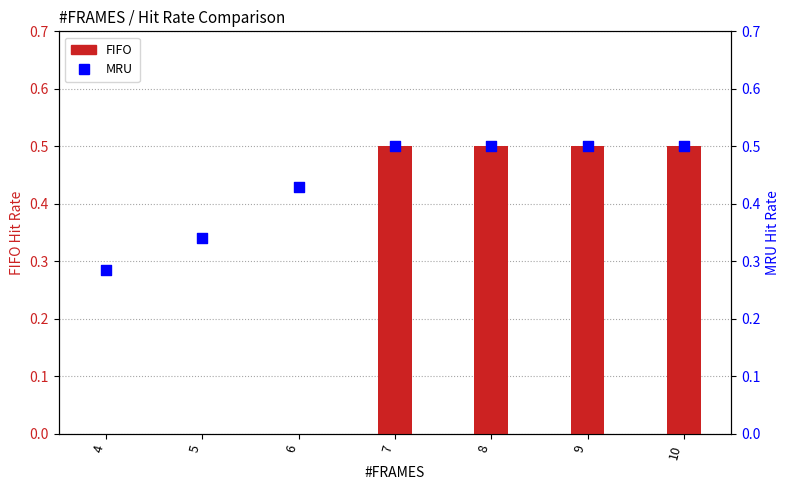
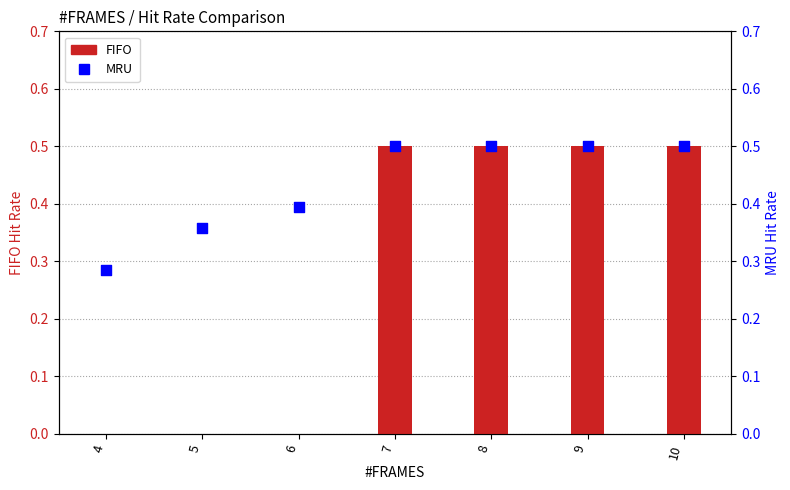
MRU, 5: 0.34 -> 0.36
MRU, 6: 0.43 -> 0.39
